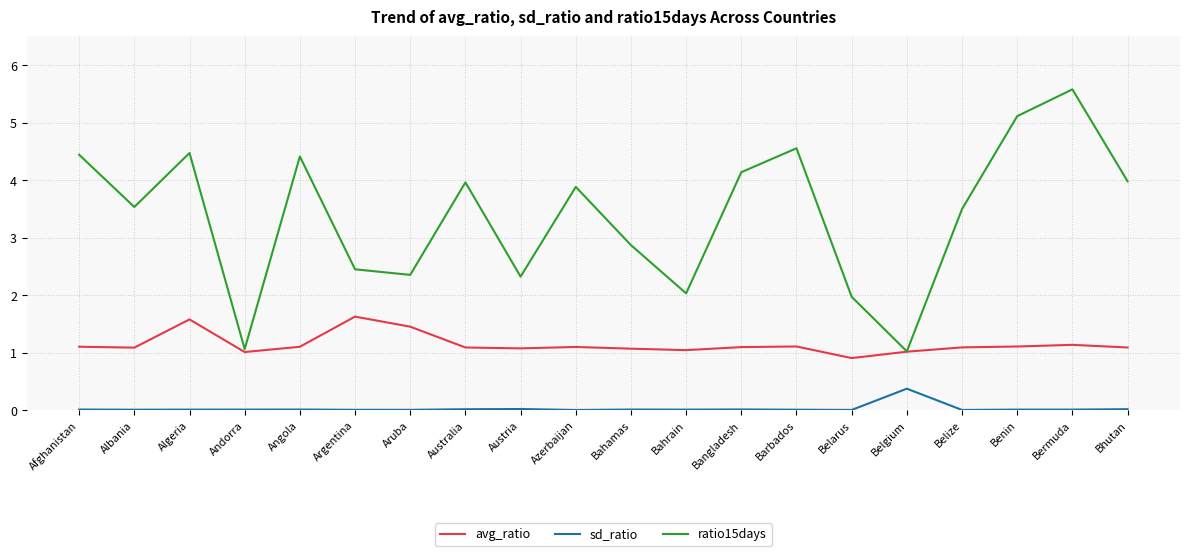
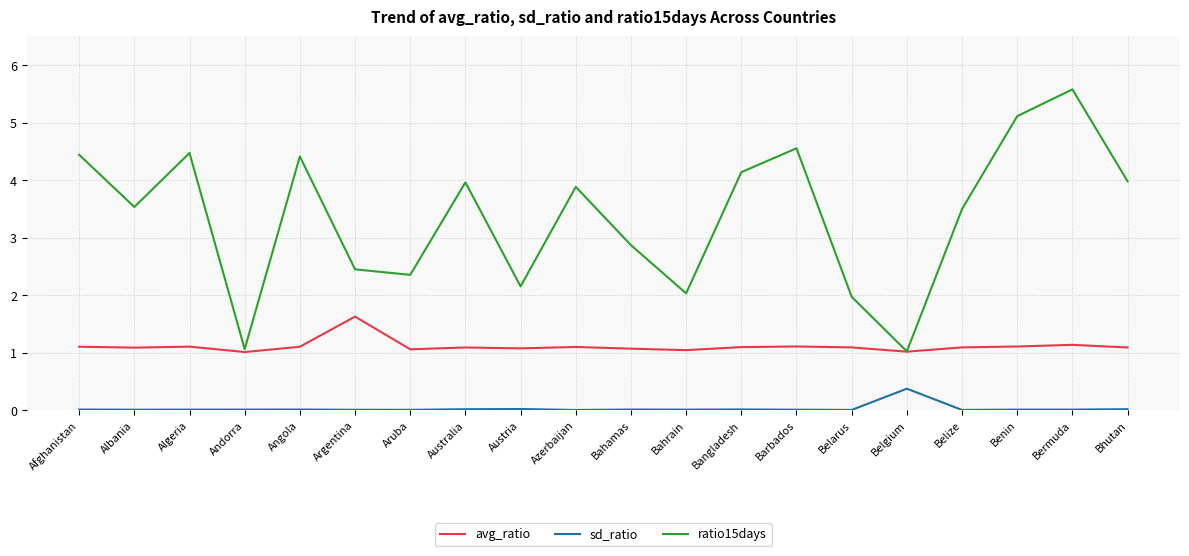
avg_ratio, Algeria: 1.6 -> 1.1
avg_ratio, Aruba: 1.5 -> 1.1
ratio15days, Austria: 2.3 -> 2.2
avg_ratio, Belarus: 0.9 -> 1.1
